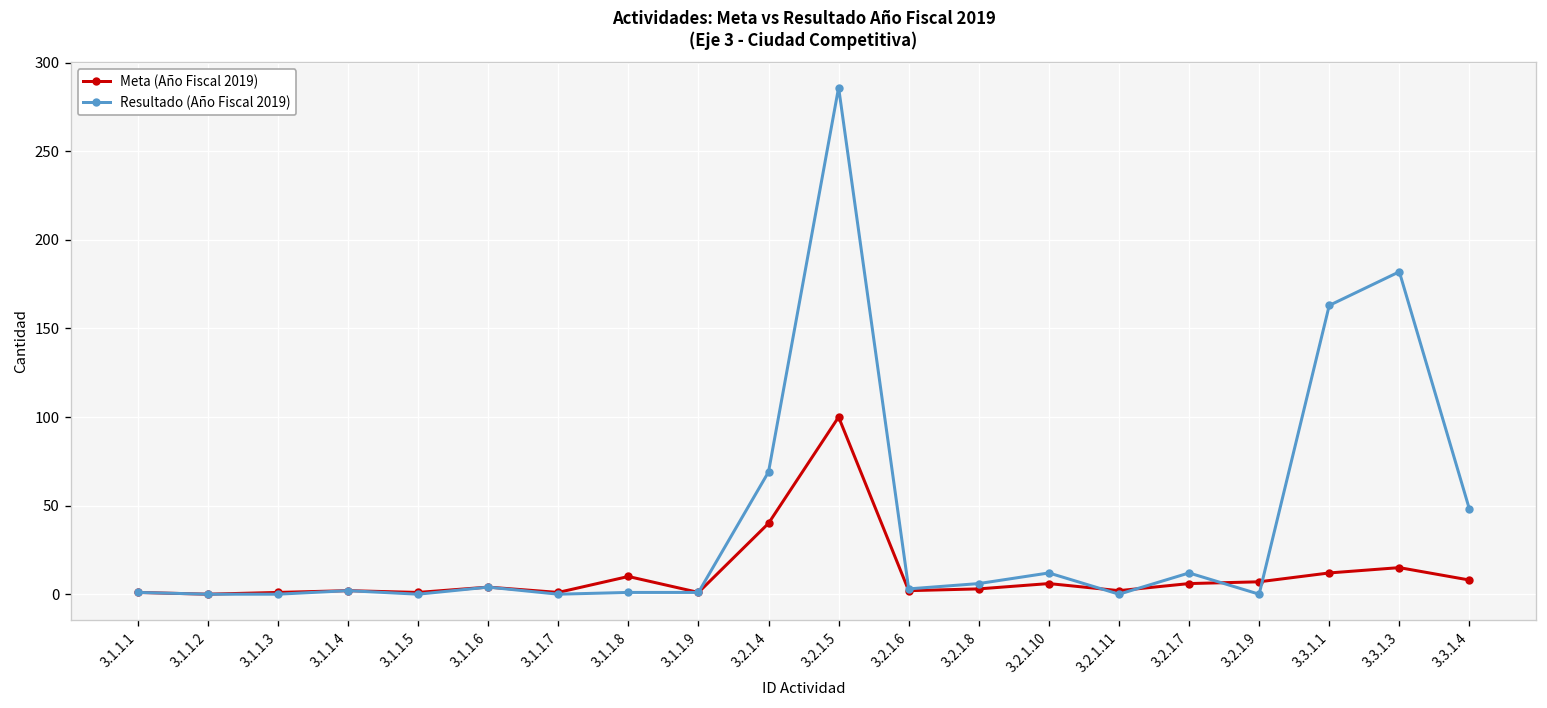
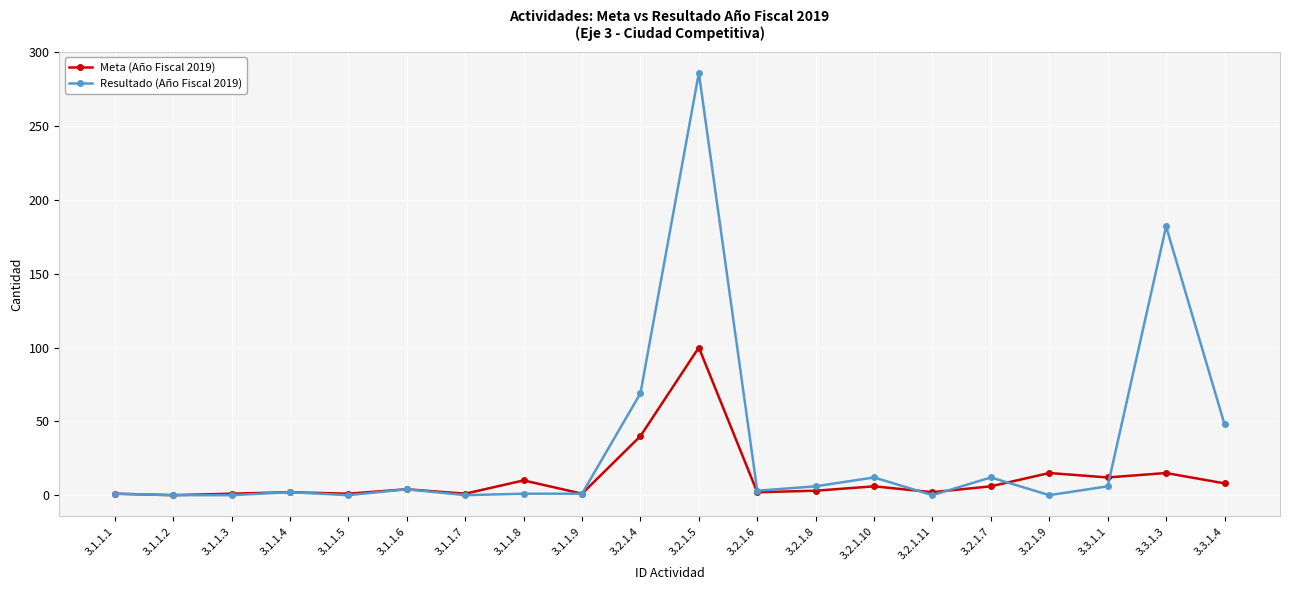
Meta (Año Fiscal 2019), 3.2.1.9: 7 -> 15
Resultado (Año Fiscal 2019), 3.3.1.1: 163 -> 6
